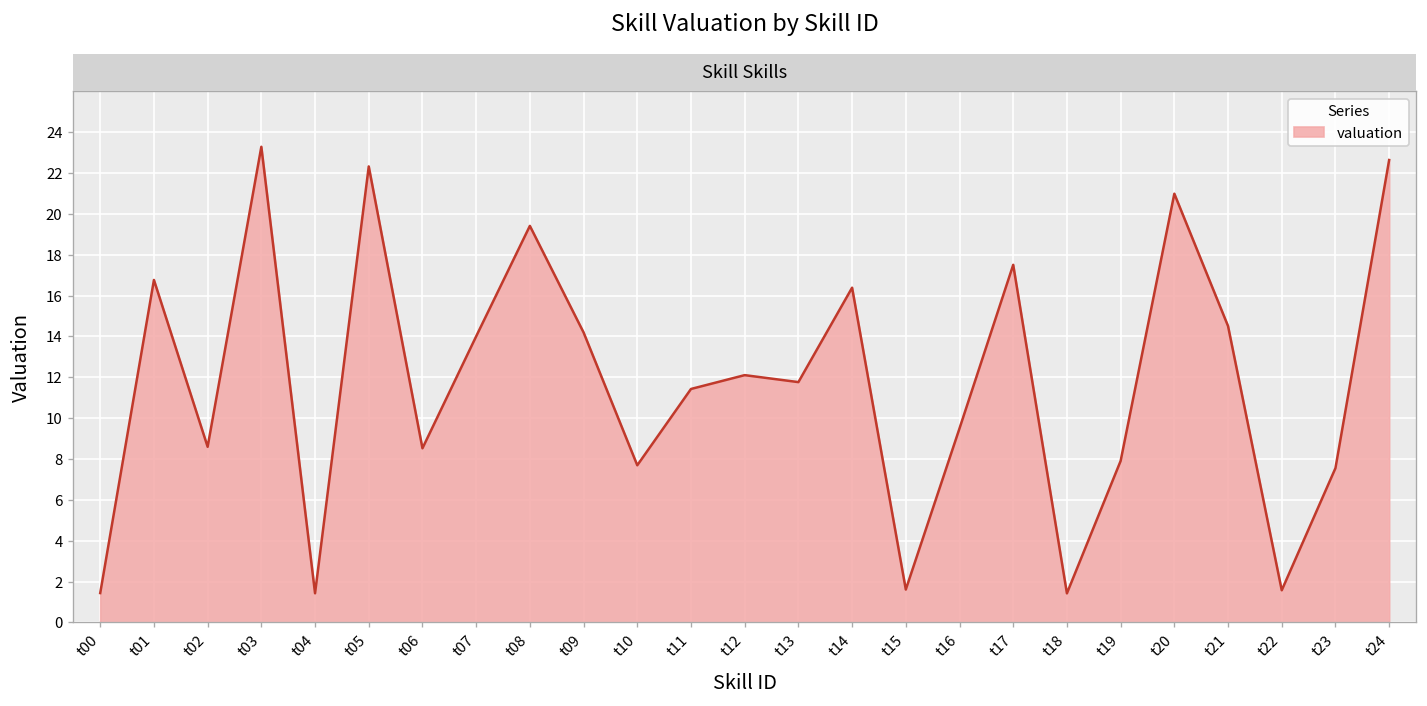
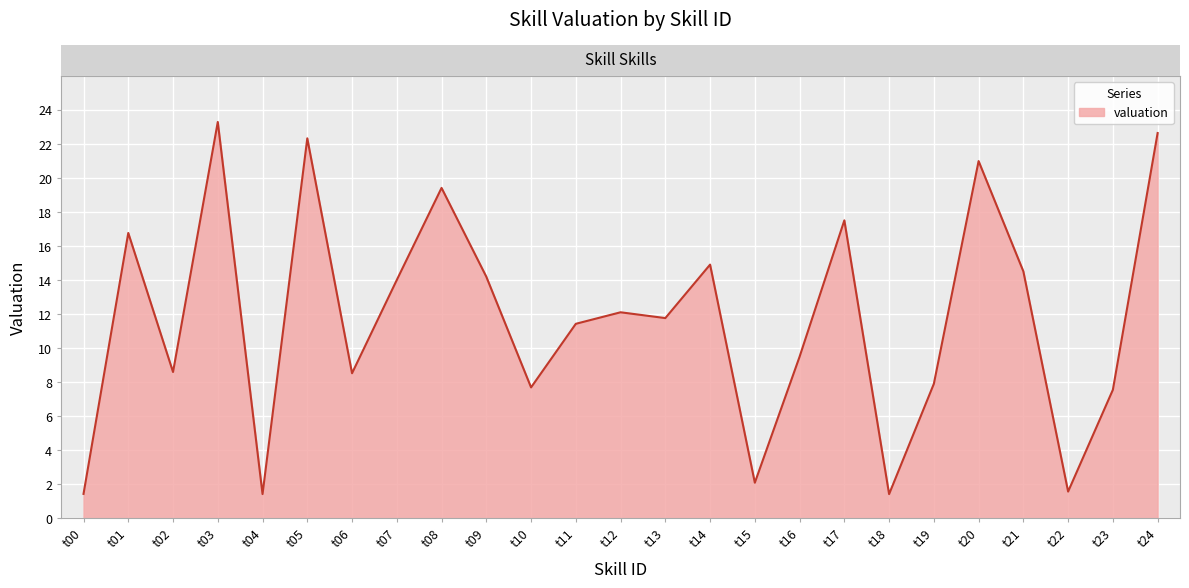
t14: 16.4 -> 14.9
t15: 1.6 -> 2.1
